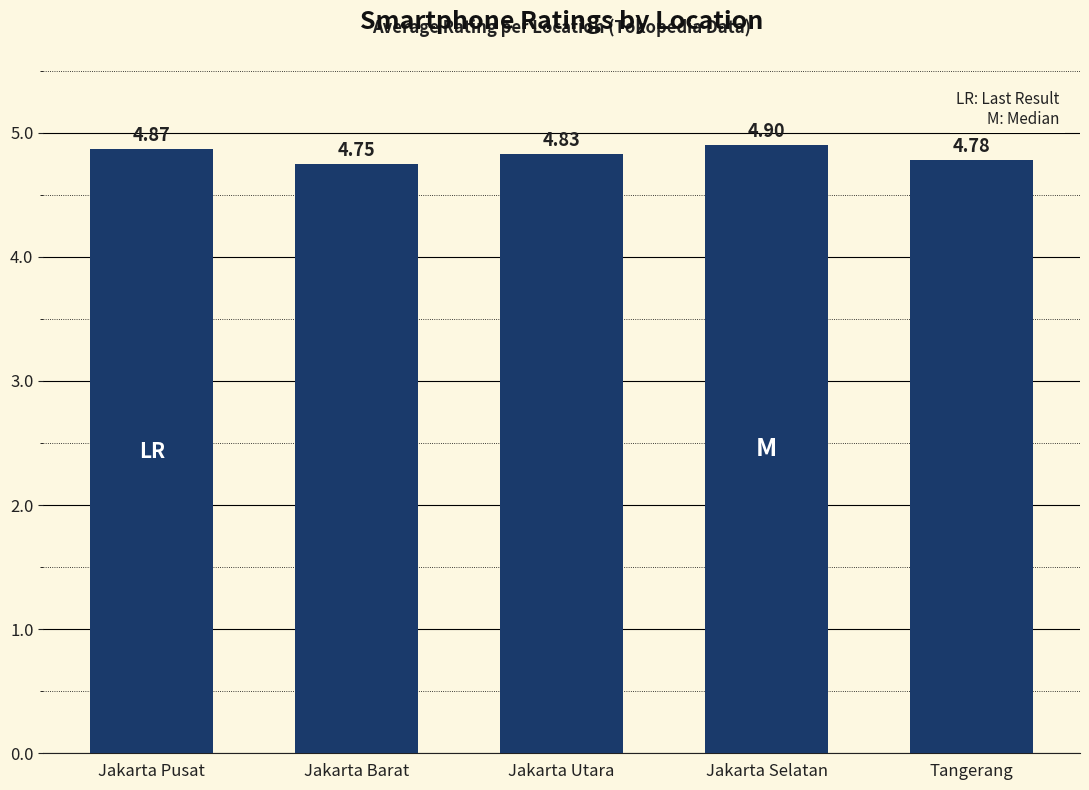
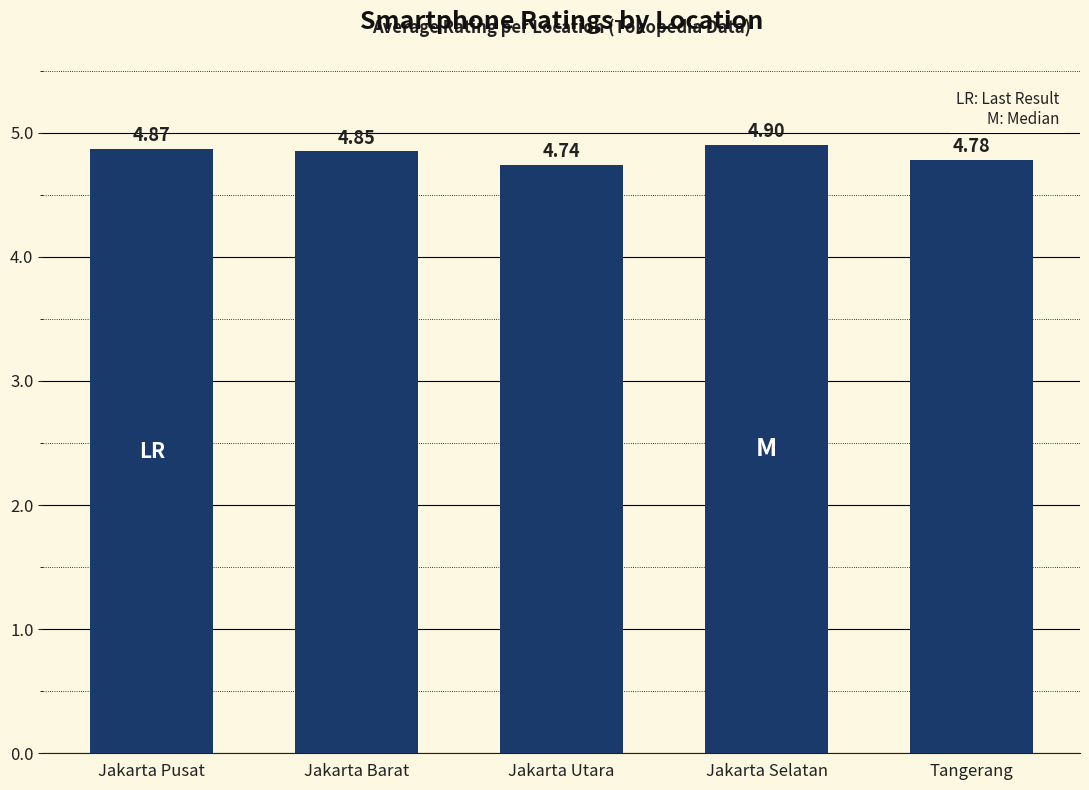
Jakarta Barat: 4.75 -> 4.85
Jakarta Utara: 4.83 -> 4.74
